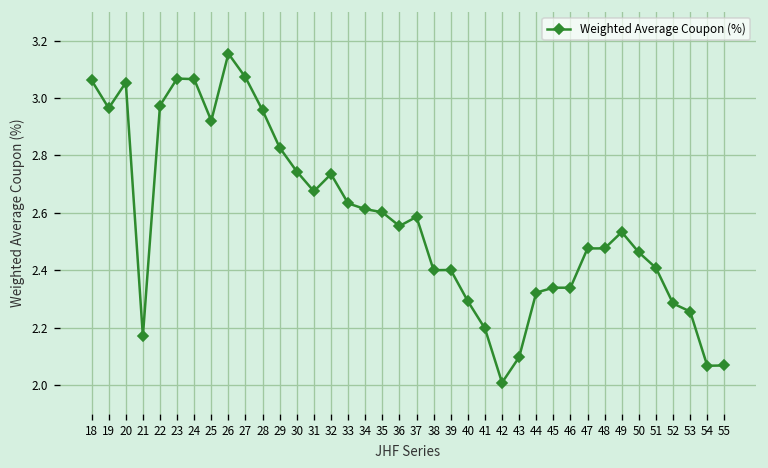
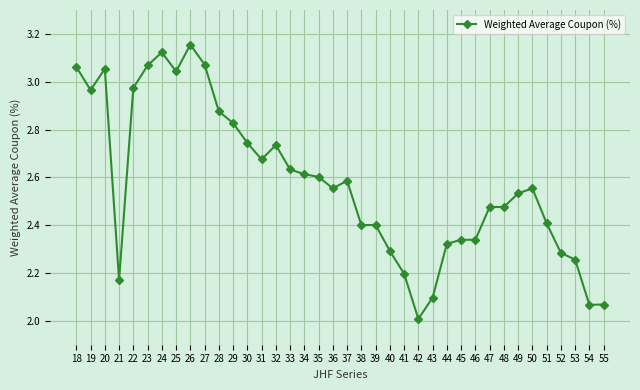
24: 3.07 -> 3.12
25: 2.92 -> 3.04
28: 2.96 -> 2.88
50: 2.46 -> 2.55
